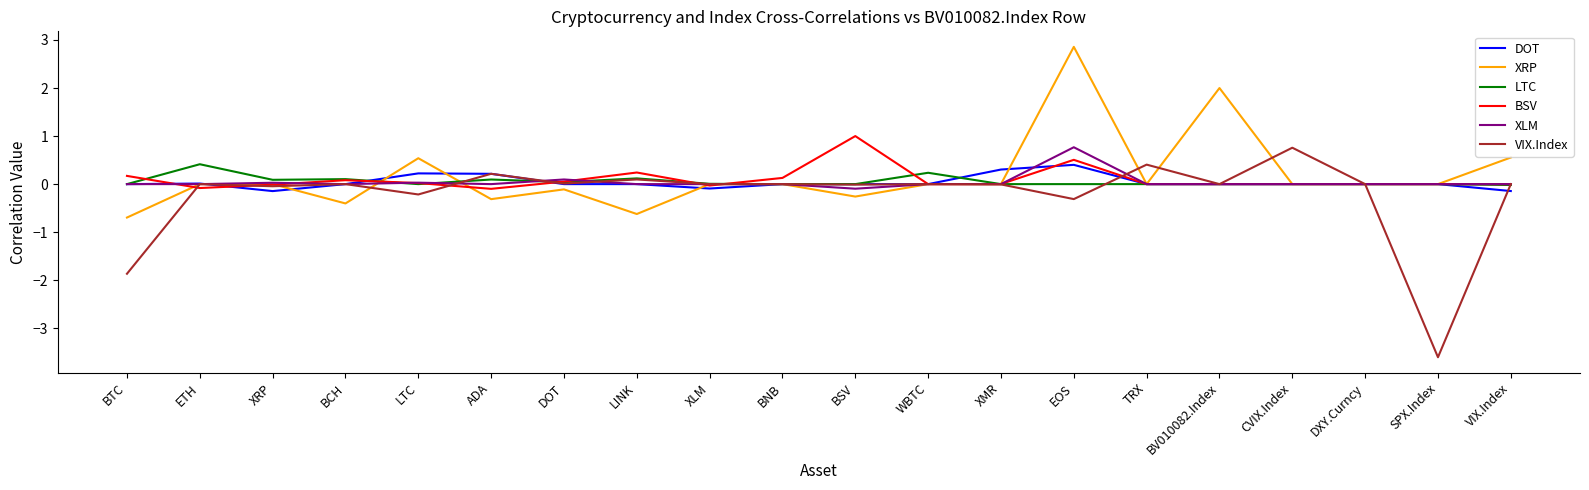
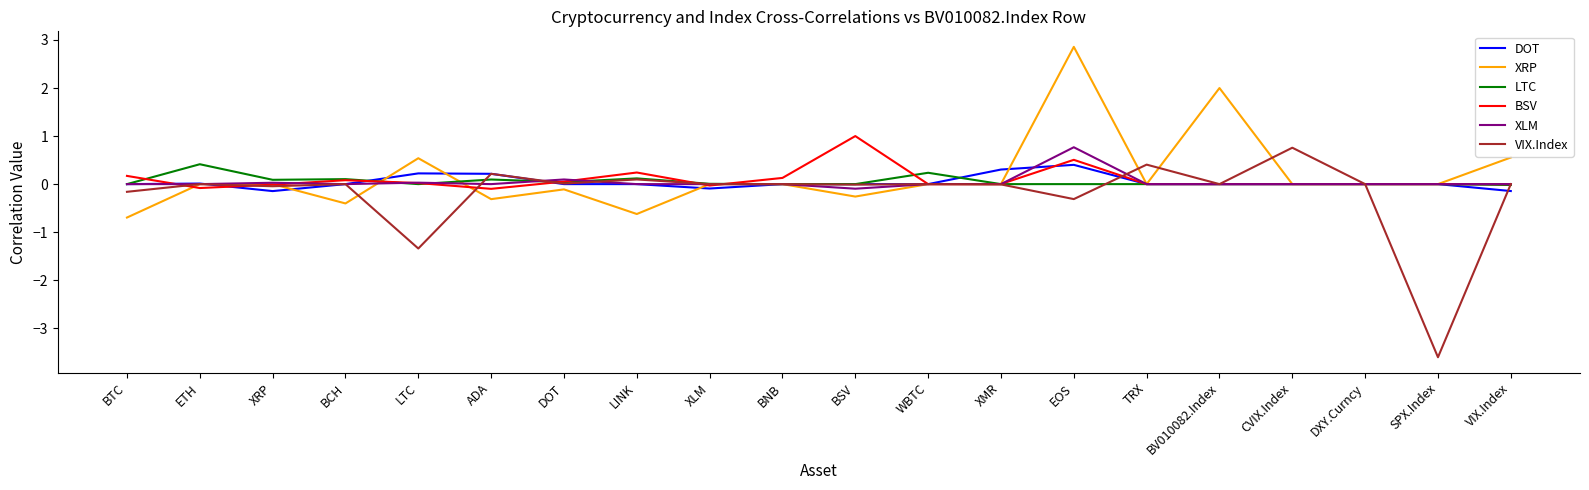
VIX.Index, BTC: -1.9 -> -0.2
VIX.Index, LTC: -0.2 -> -1.3
